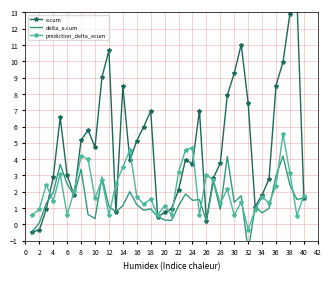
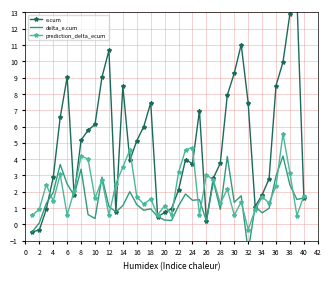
e.cum, 6: 3.0 -> 9.0
e.cum, 10: 4.7 -> 6.1
e.cum, 18: 6.9 -> 7.5
